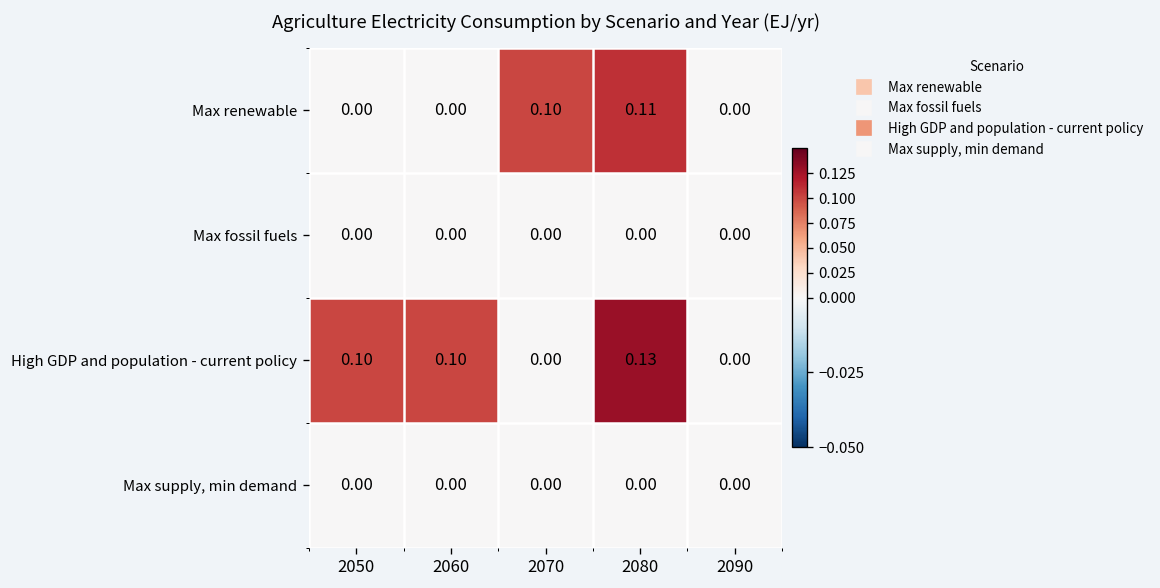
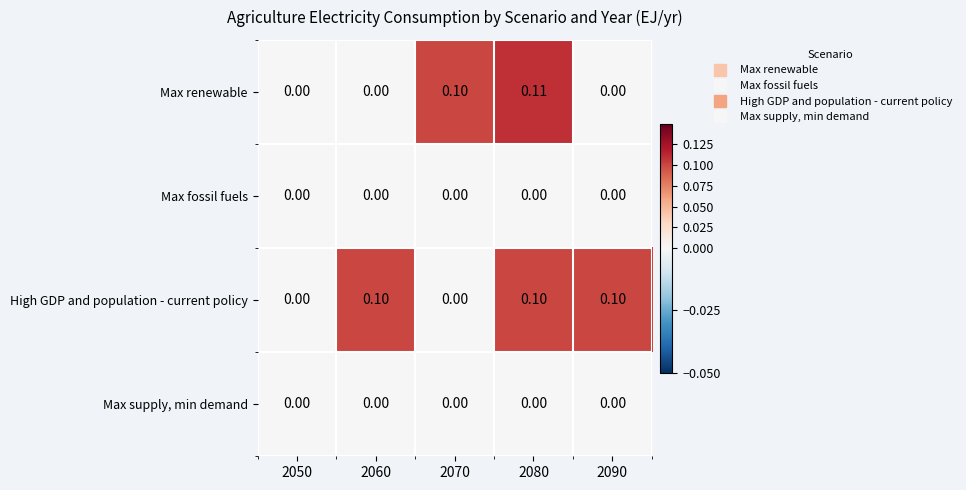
High GDP and population - current policy, 2050: 0.10 -> 0.00
High GDP and population - current policy, 2080: 0.13 -> 0.10
High GDP and population - current policy, 2090: 0.00 -> 0.10
